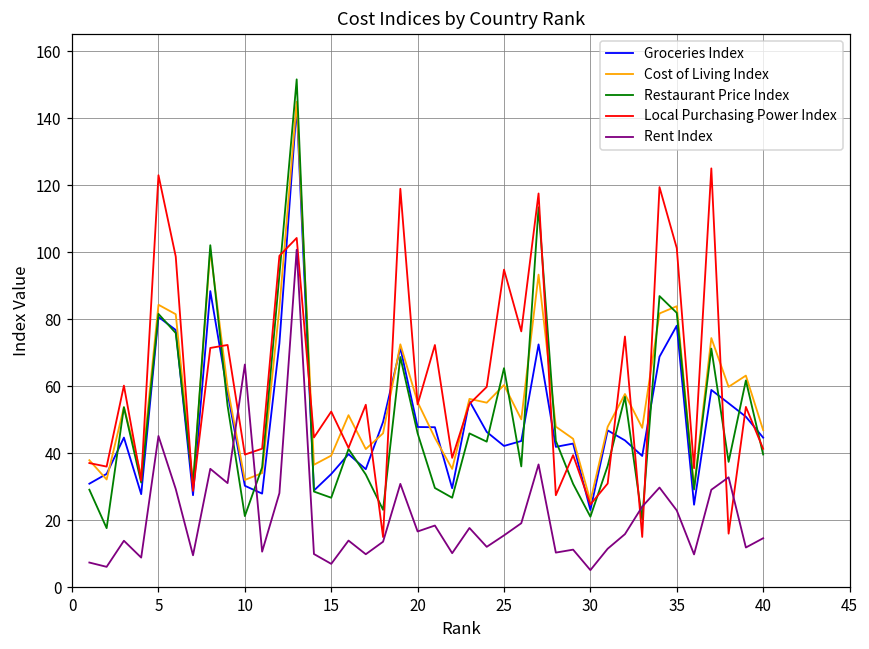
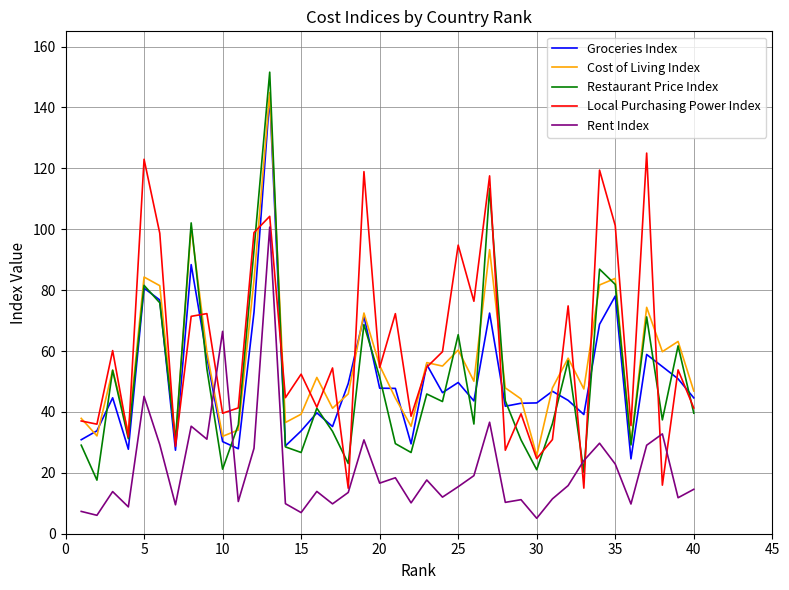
Restaurant Price Index, 20: 46 -> 51
Groceries Index, 25: 42 -> 50
Groceries Index, 30: 23 -> 43
